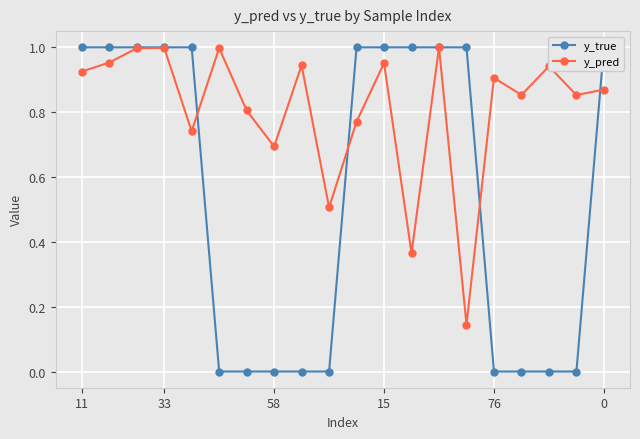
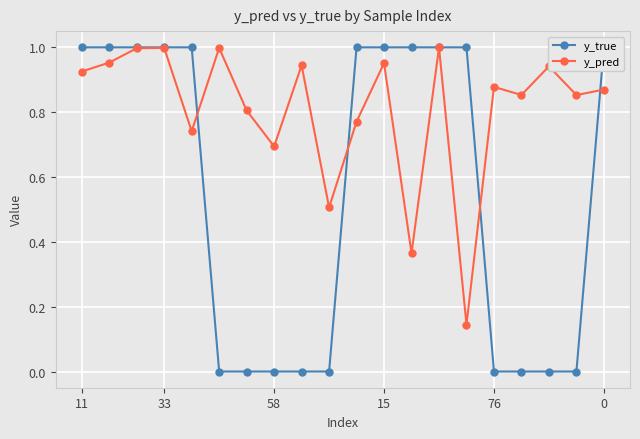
y_pred, 76: 0.91 -> 0.88
